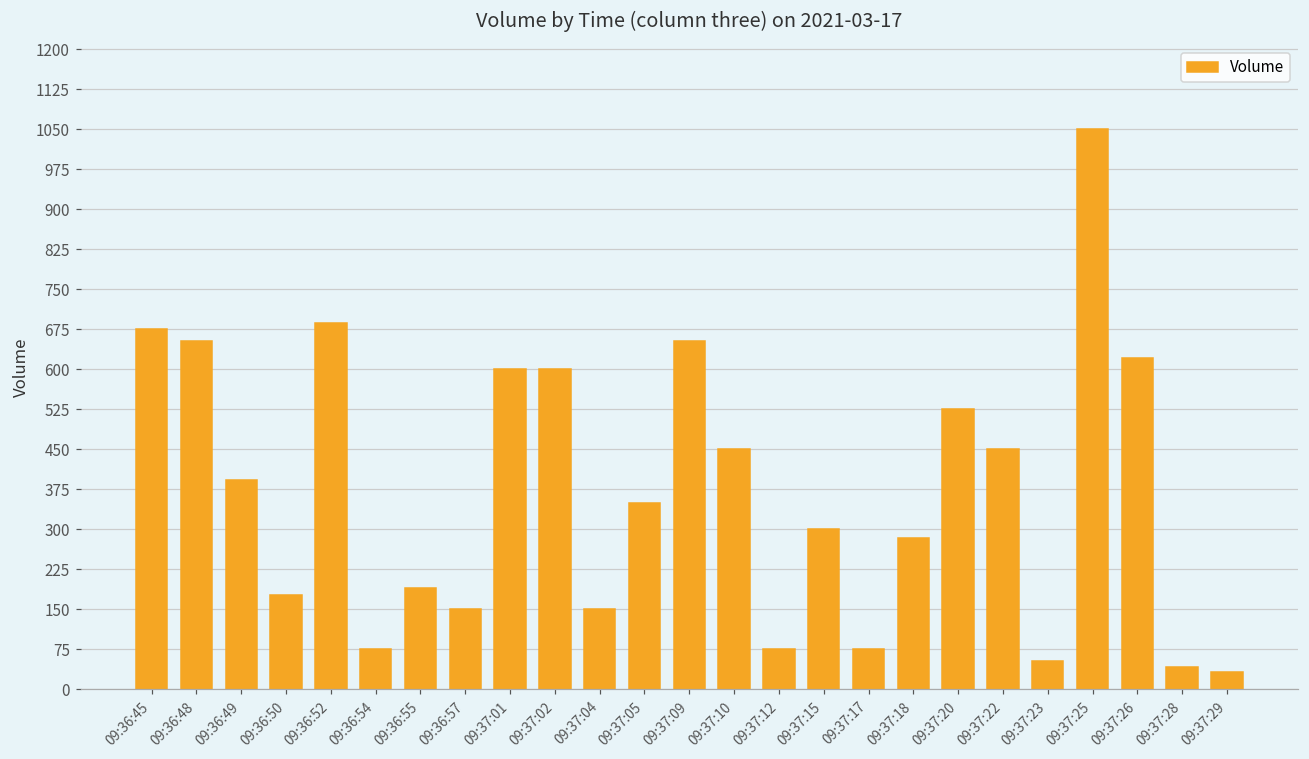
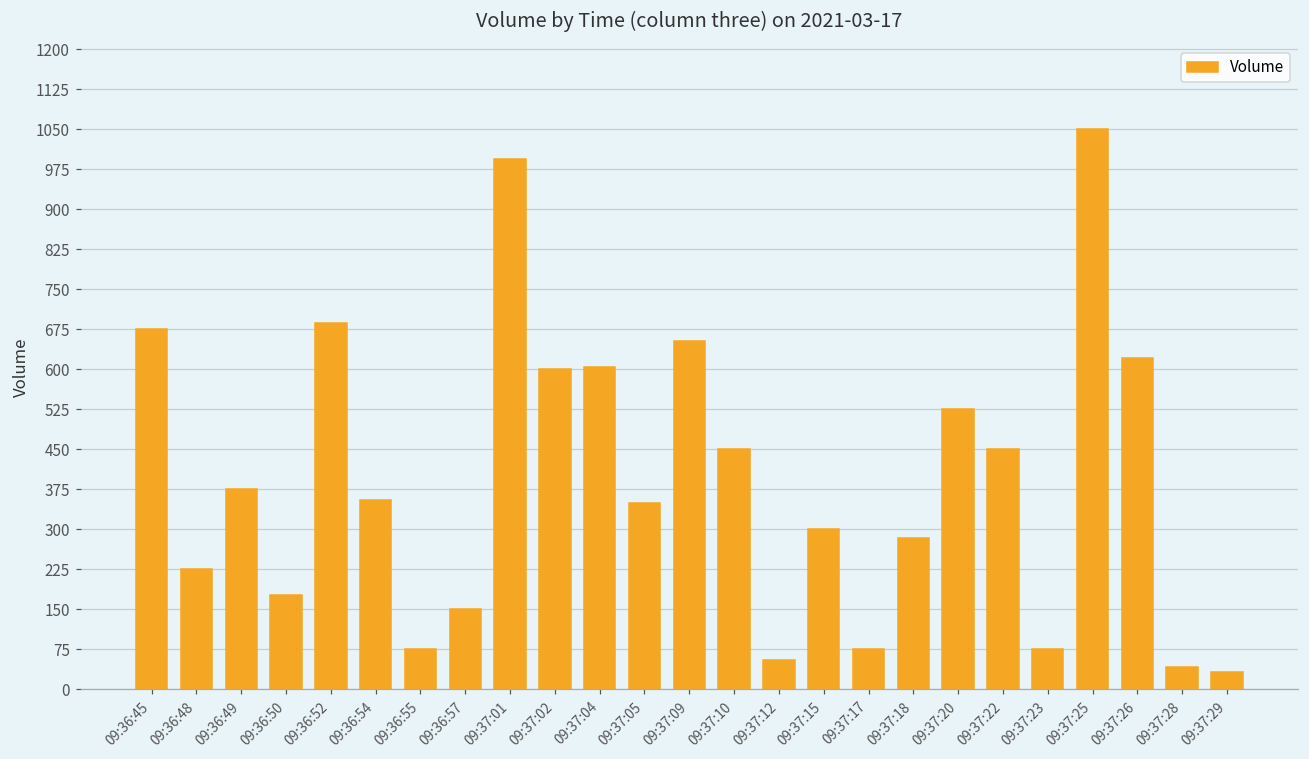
09:36:48: 650 -> 230
09:36:49: 390 -> 380
09:36:54: 80 -> 360
09:36:55: 190 -> 80
09:37:01: 600 -> 1000
09:37:04: 150 -> 610
09:37:12: 80 -> 60
09:37:23: 50 -> 80
